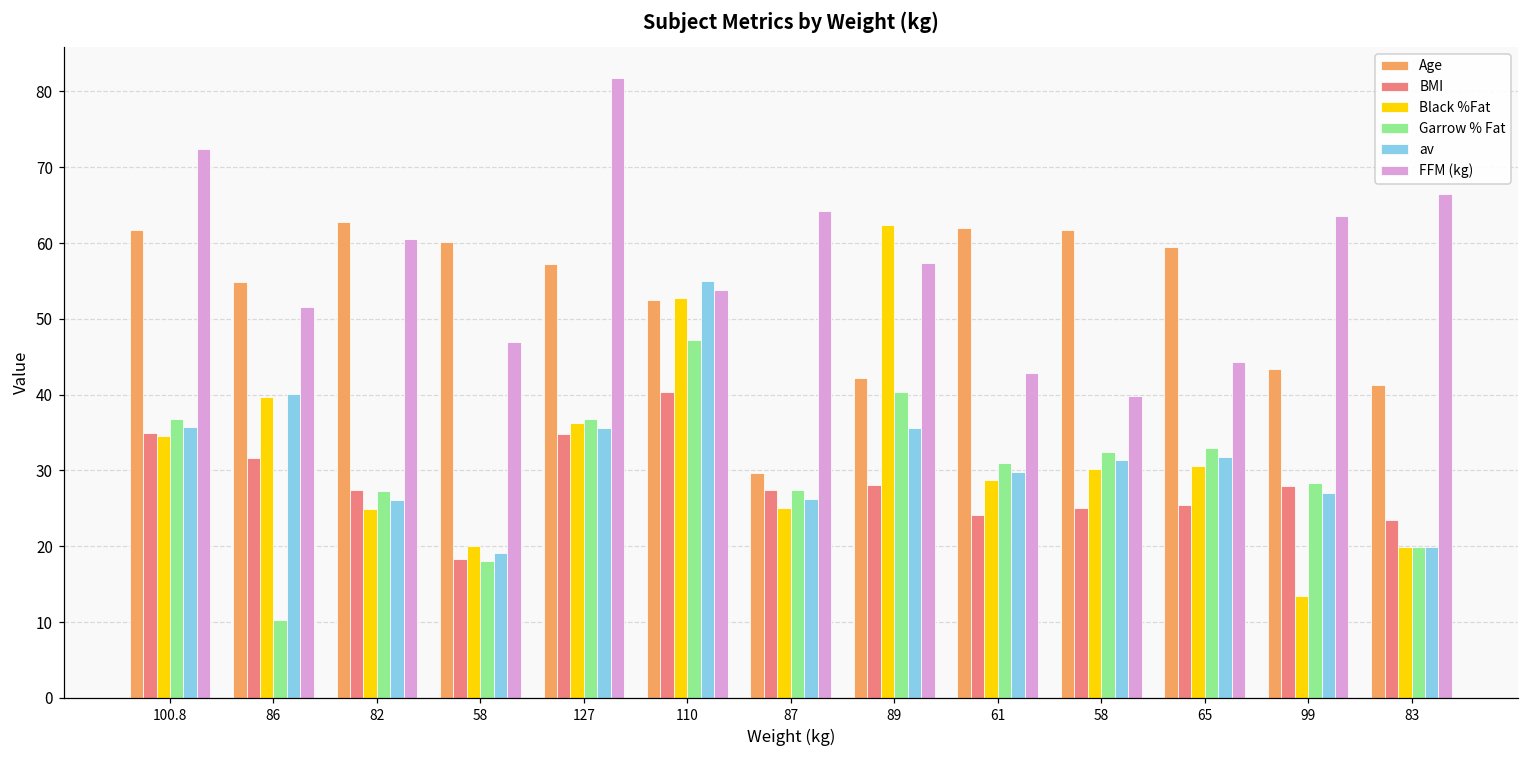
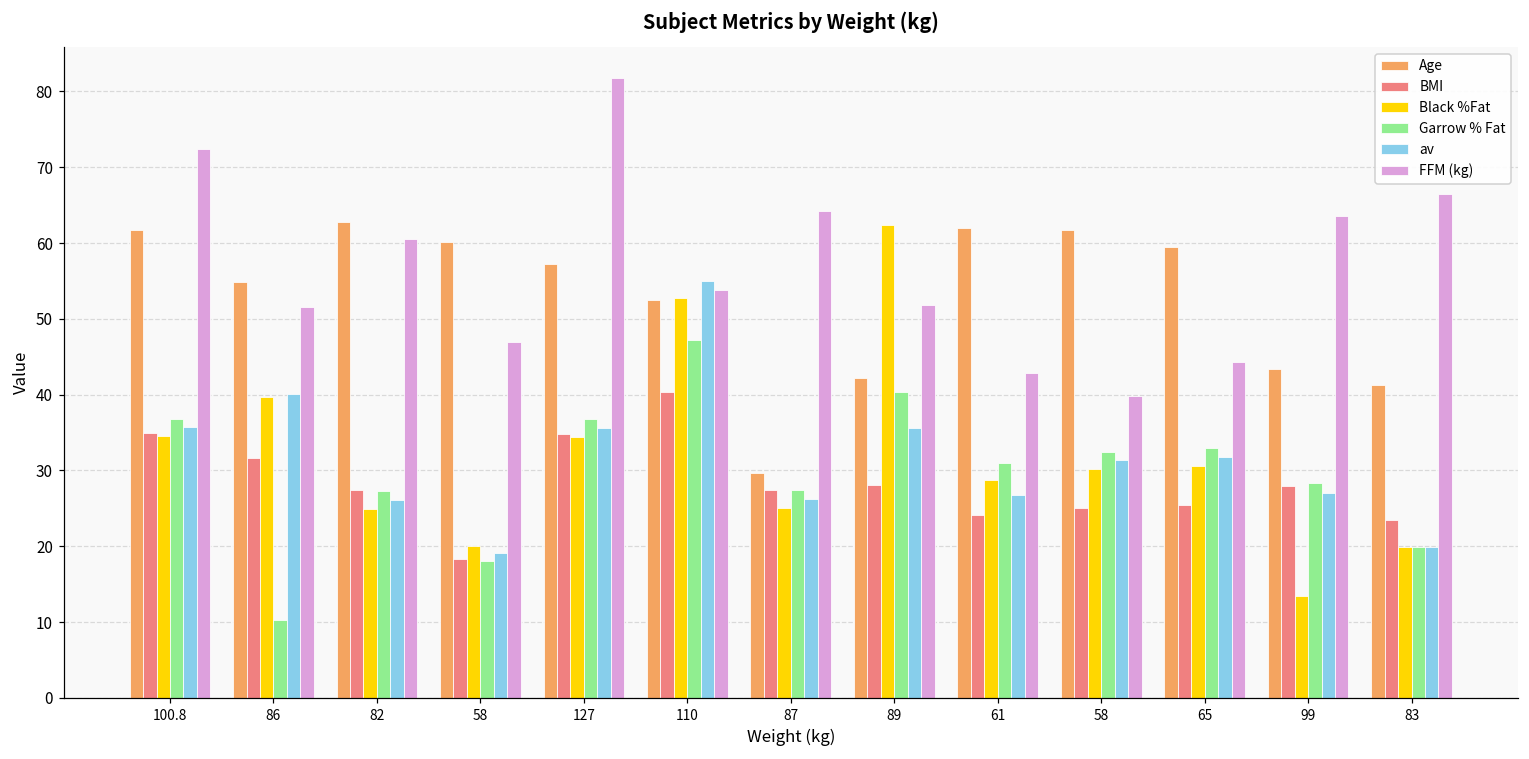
Black %Fat, 127: 36 -> 34
FFM (kg), 89: 57 -> 52
av, 61: 30 -> 27
